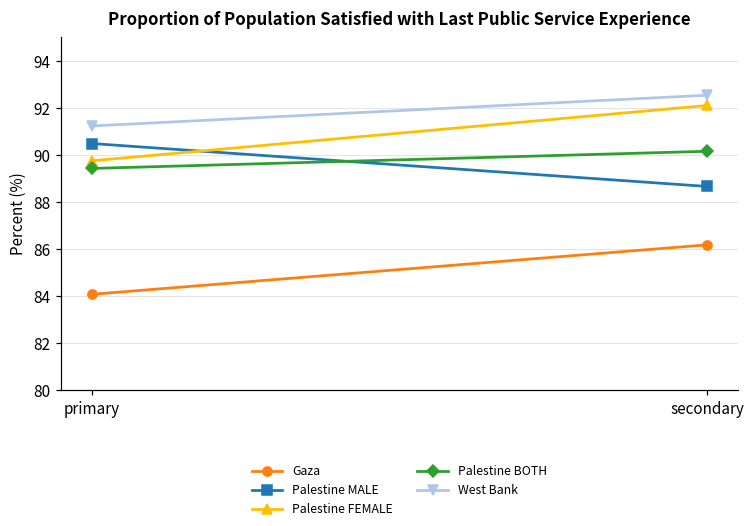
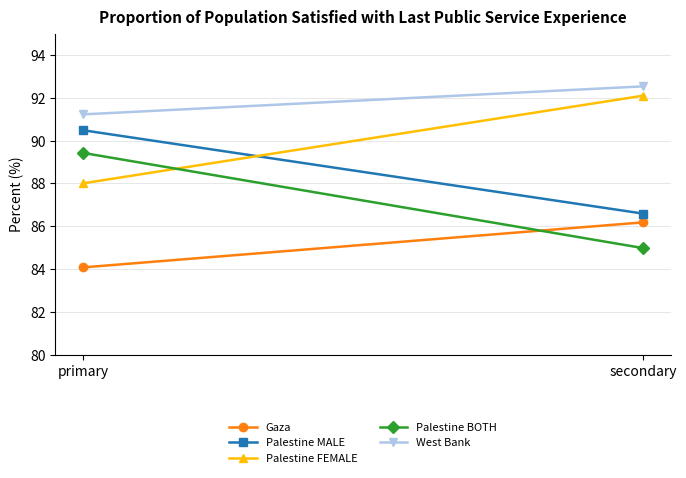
Palestine FEMALE, primary: 89.7 -> 88.0
Palestine MALE, secondary: 88.7 -> 86.6
Palestine BOTH, secondary: 90.2 -> 85.0
